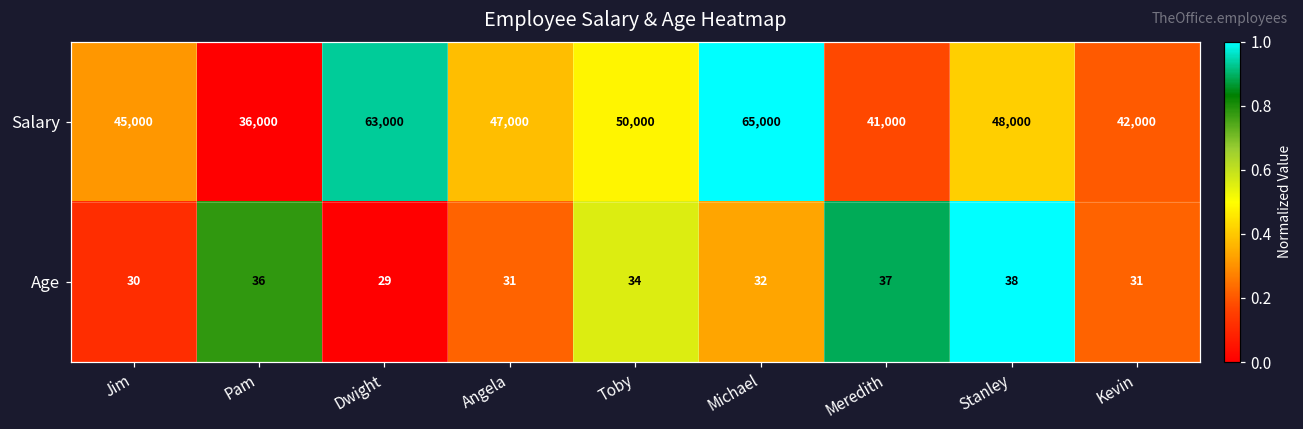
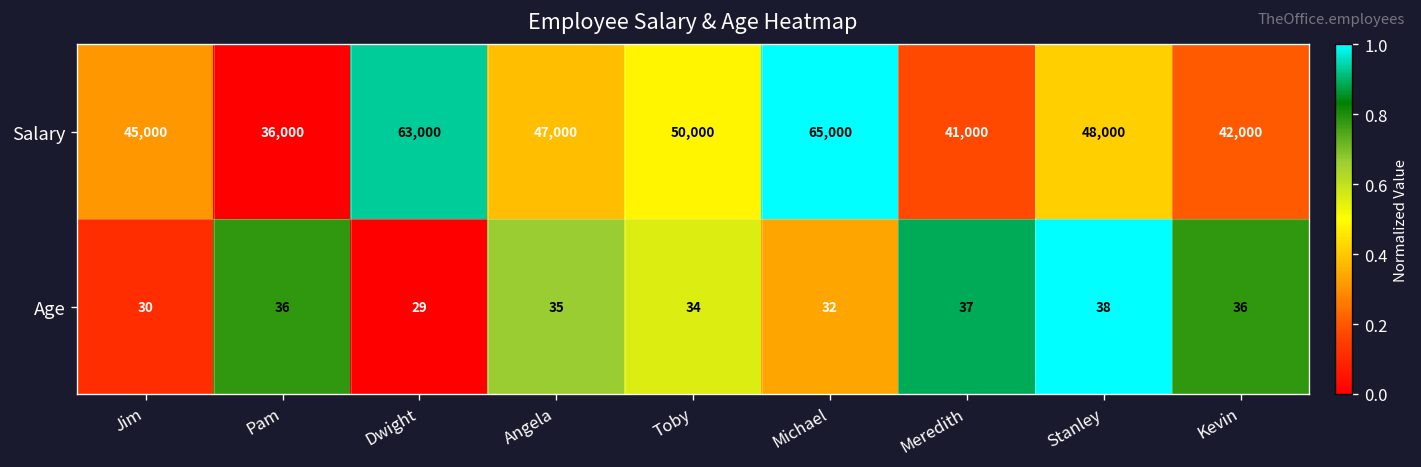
Age, Angela: 31 -> 35
Age, Kevin: 31 -> 36
